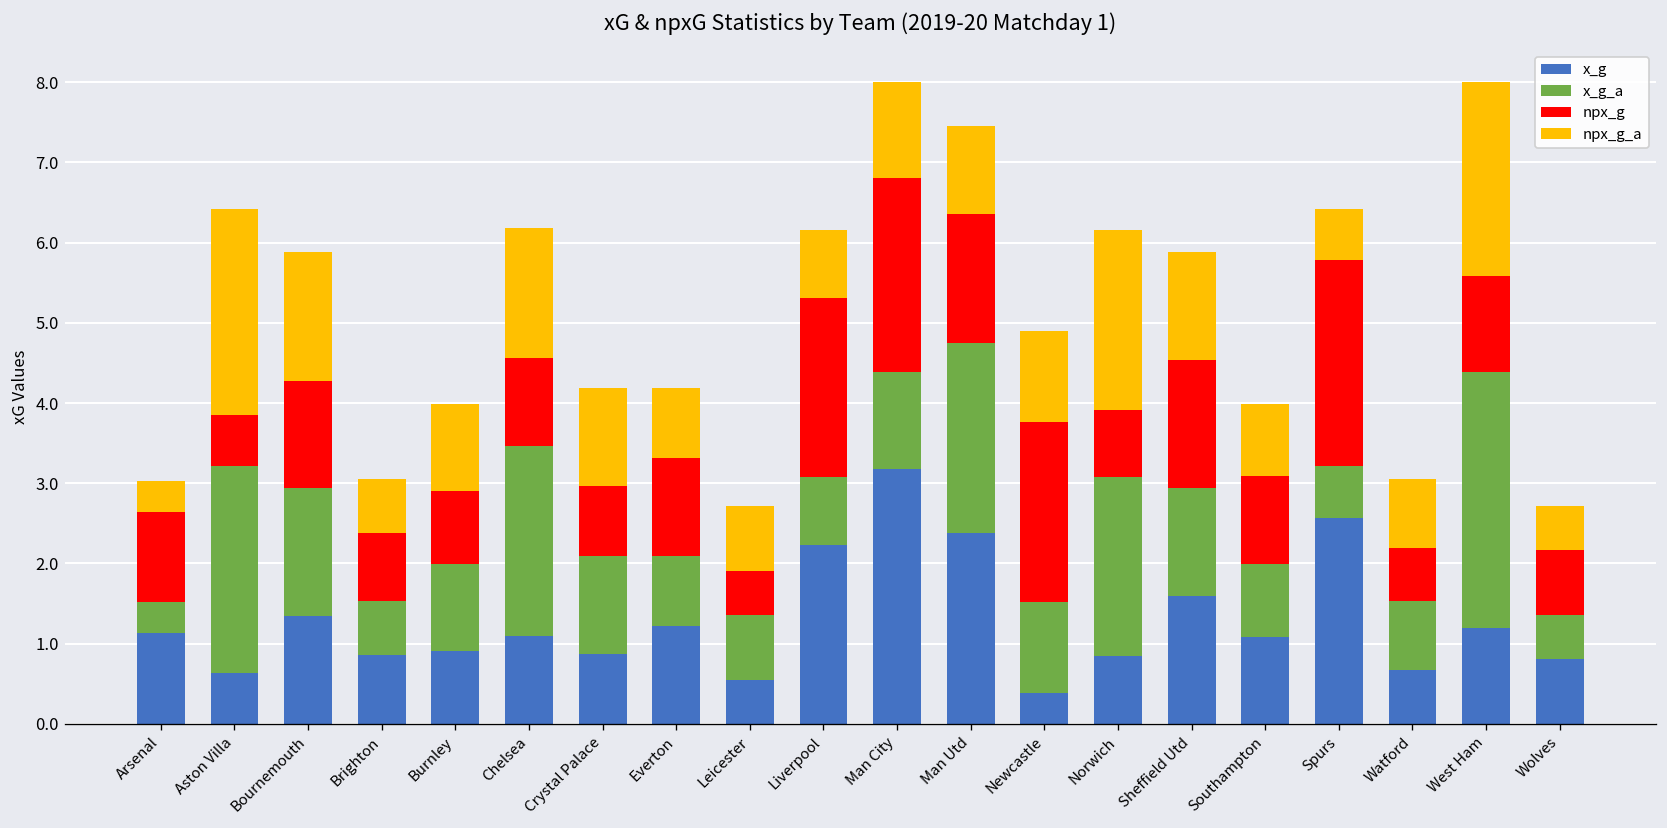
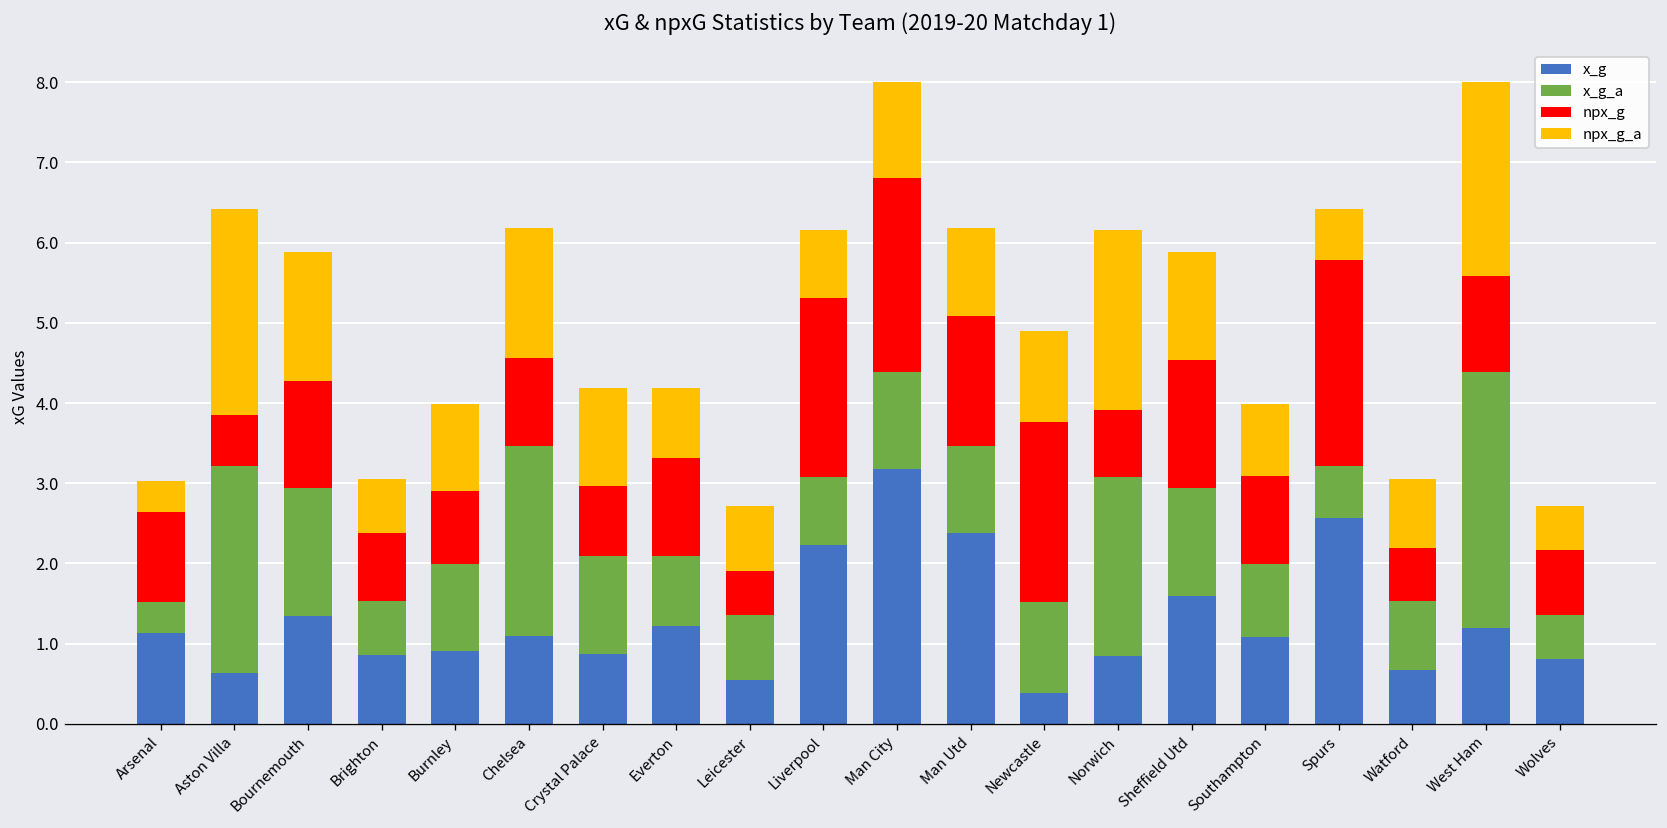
x_g_a, Man Utd: 2.4 -> 1.1
